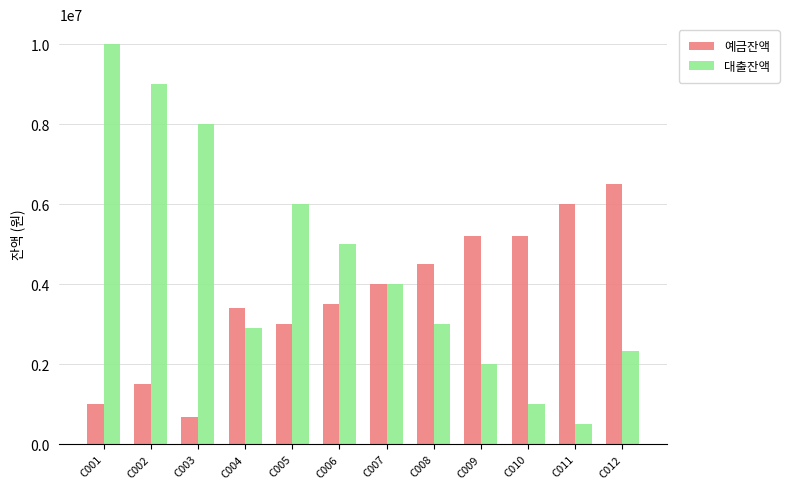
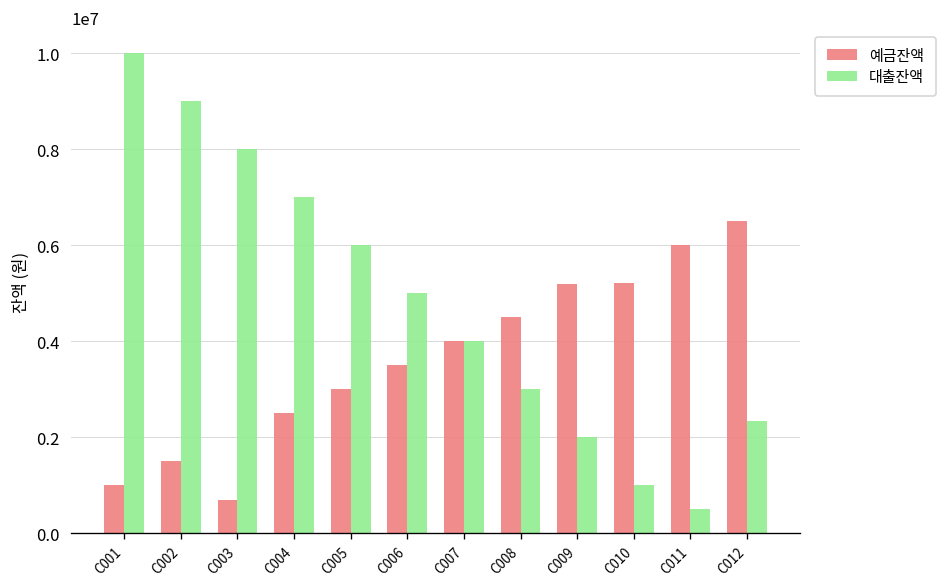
예금잔액, C004: 3400000 -> 2500000
대출잔액, C004: 2900000 -> 7000000
